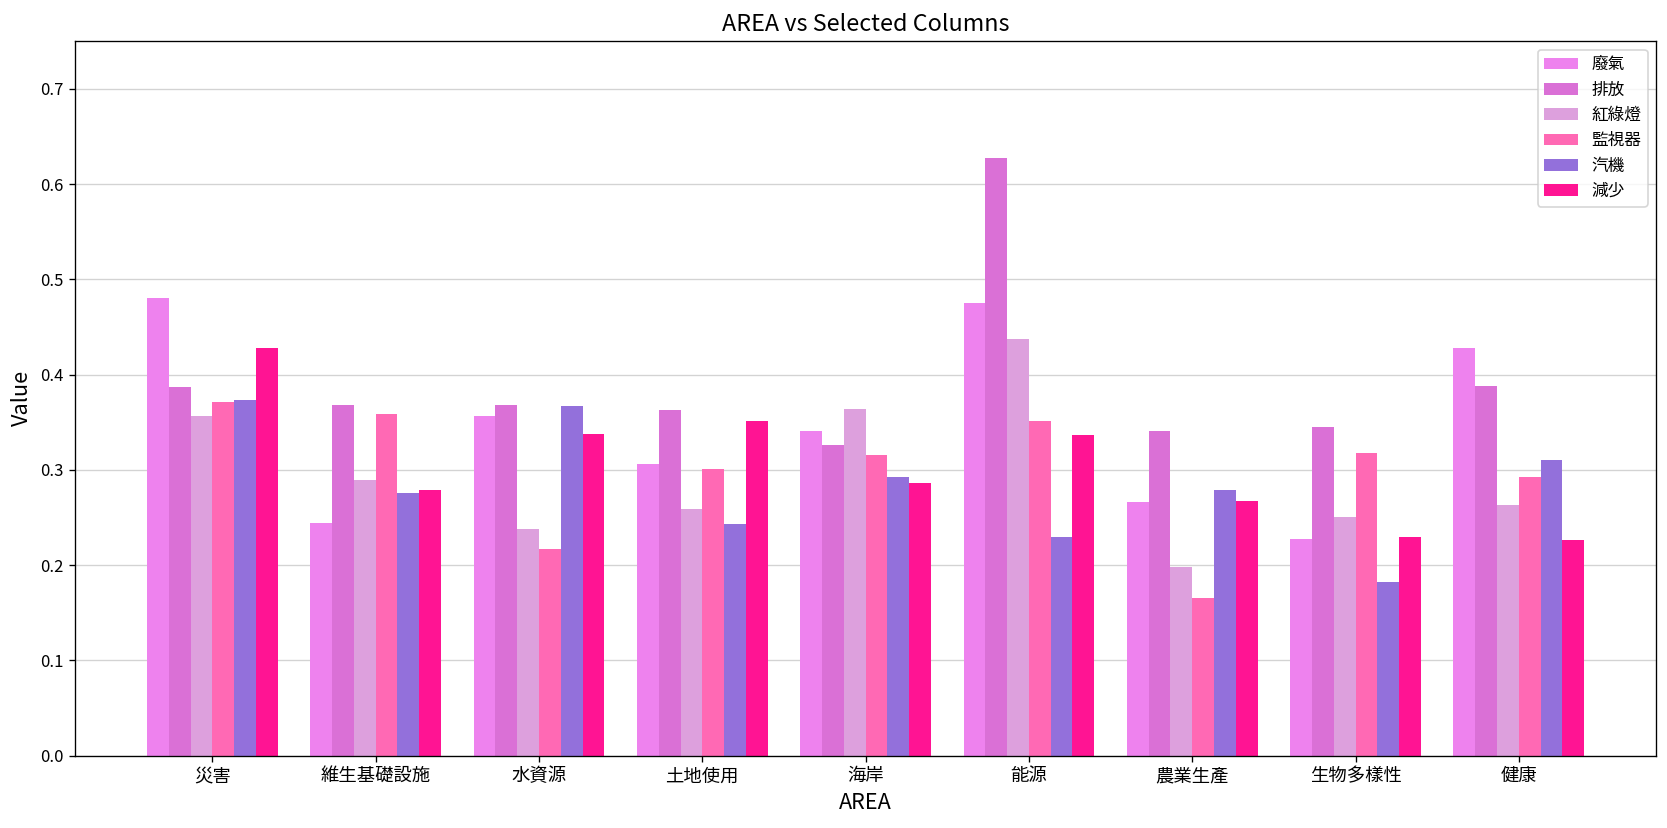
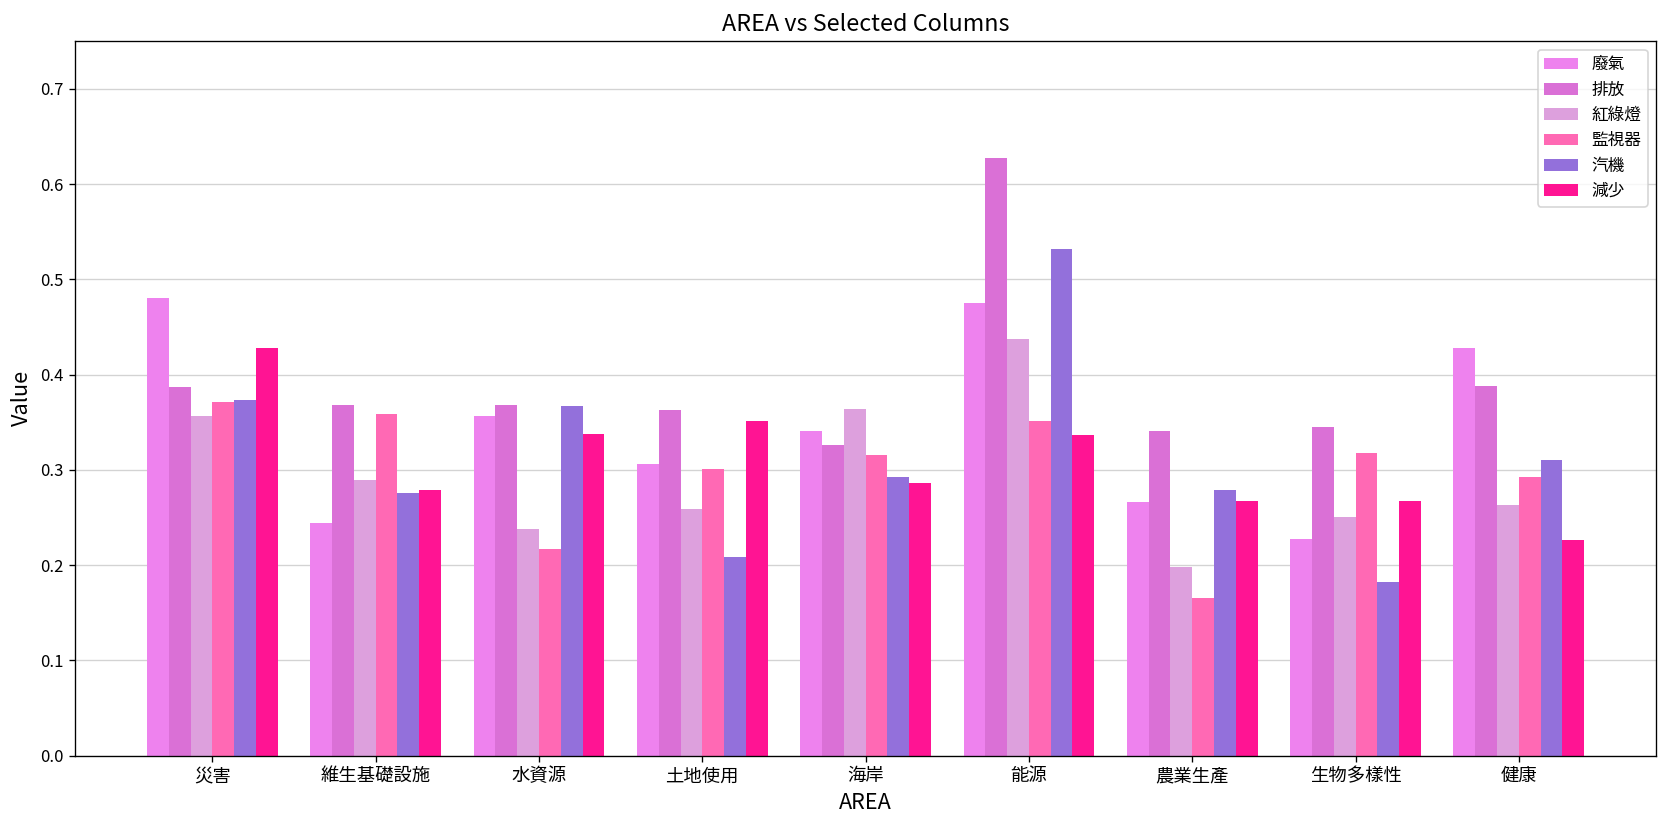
汽機, 土地使用: 0.24 -> 0.21
汽機, 能源: 0.23 -> 0.53
減少, 生物多樣性: 0.23 -> 0.27
